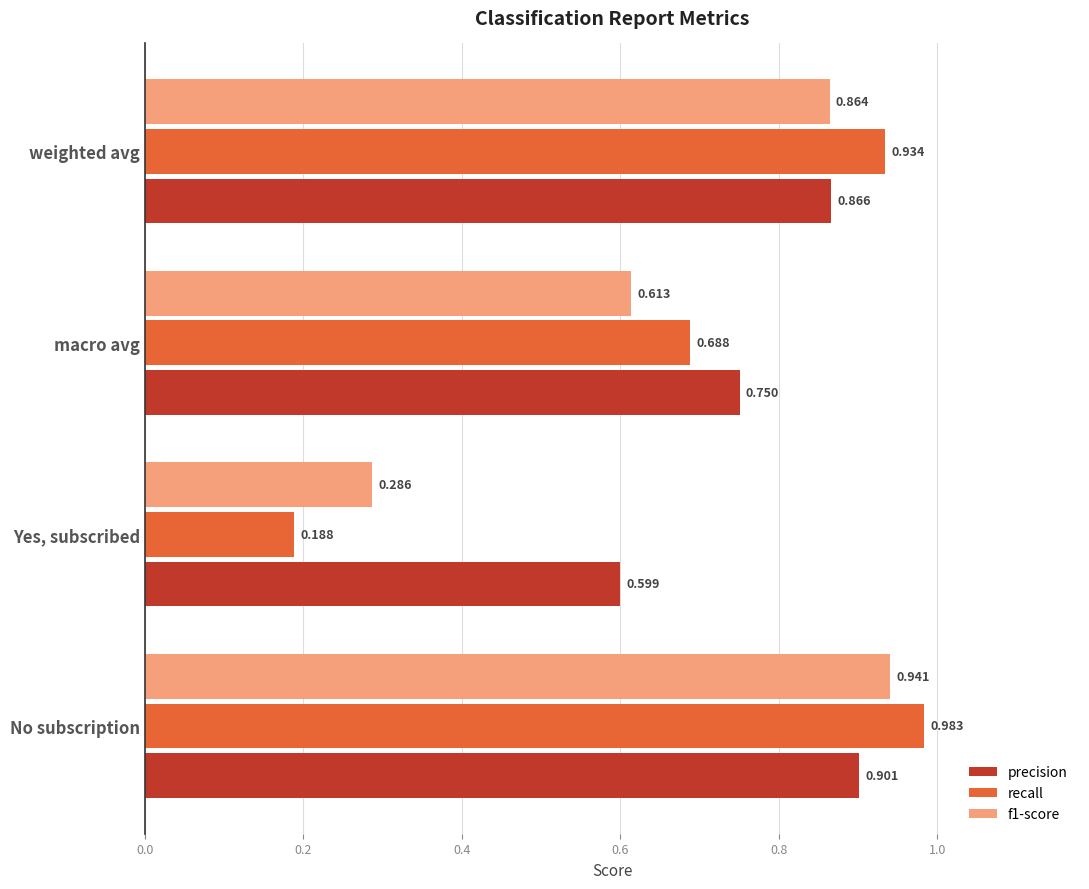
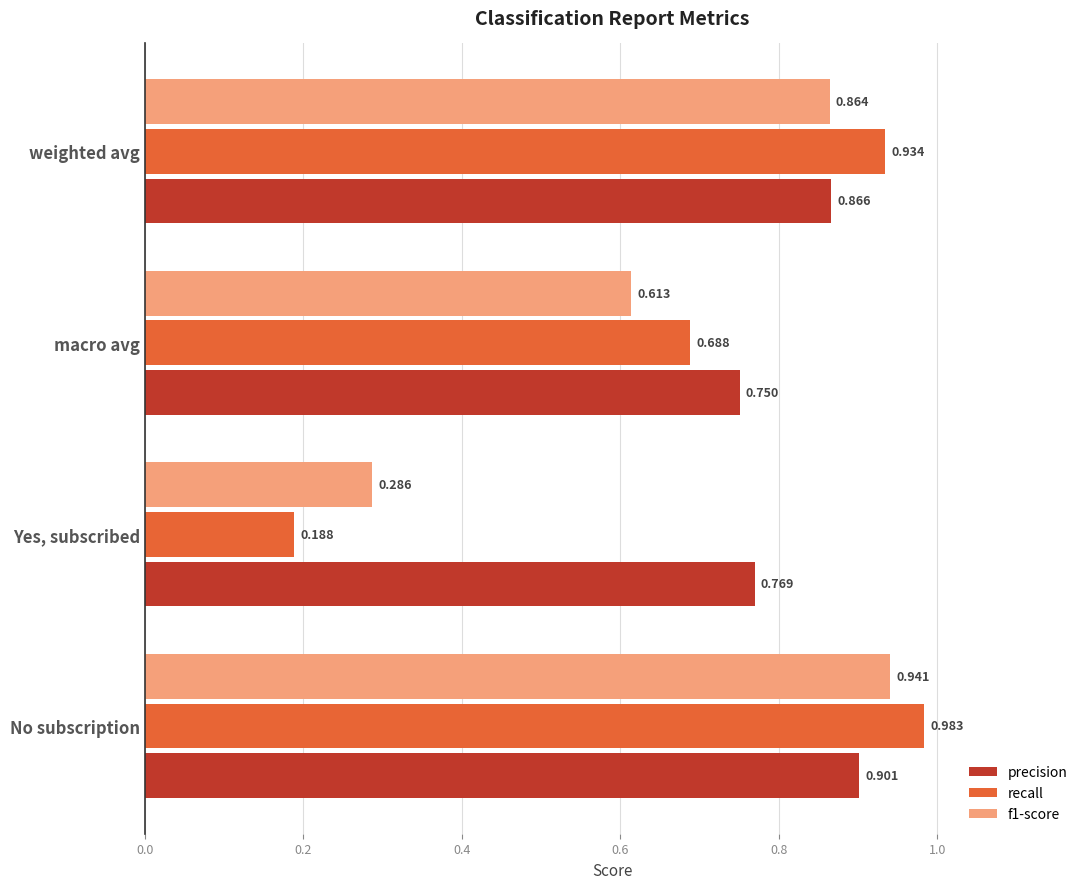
precision, Yes, subscribed: 0.599 -> 0.769
